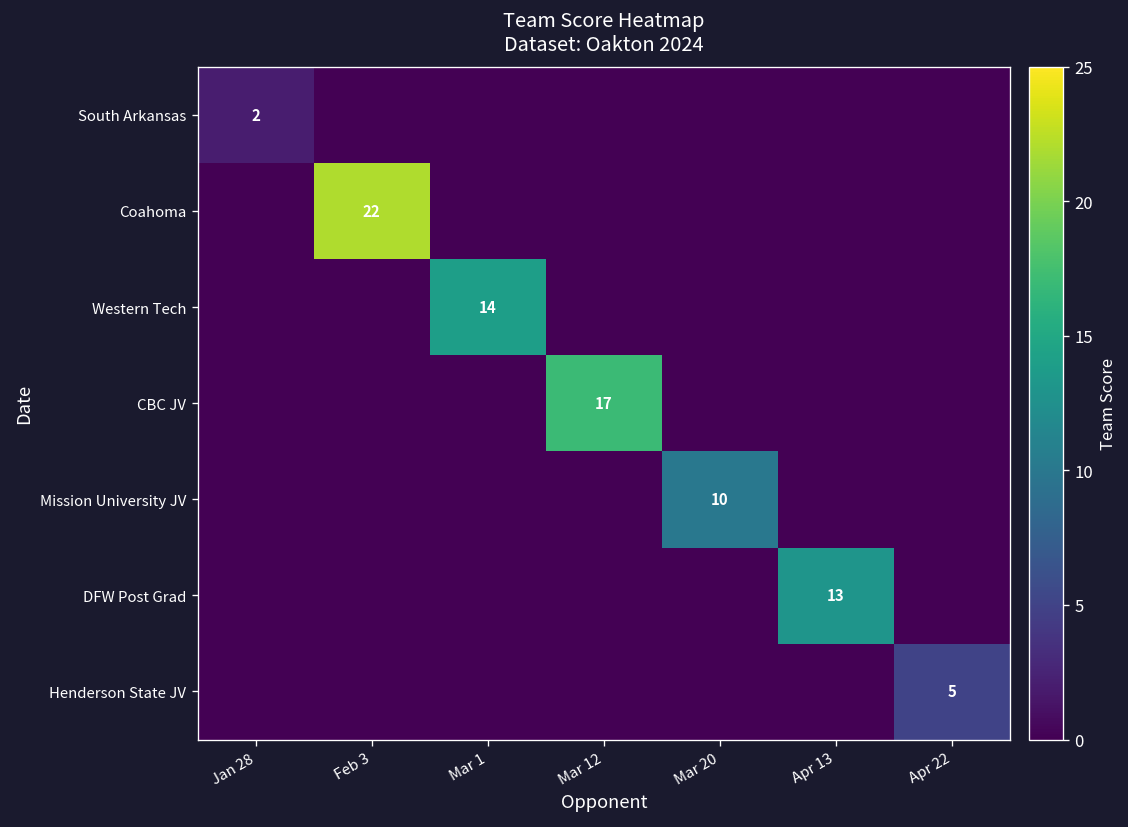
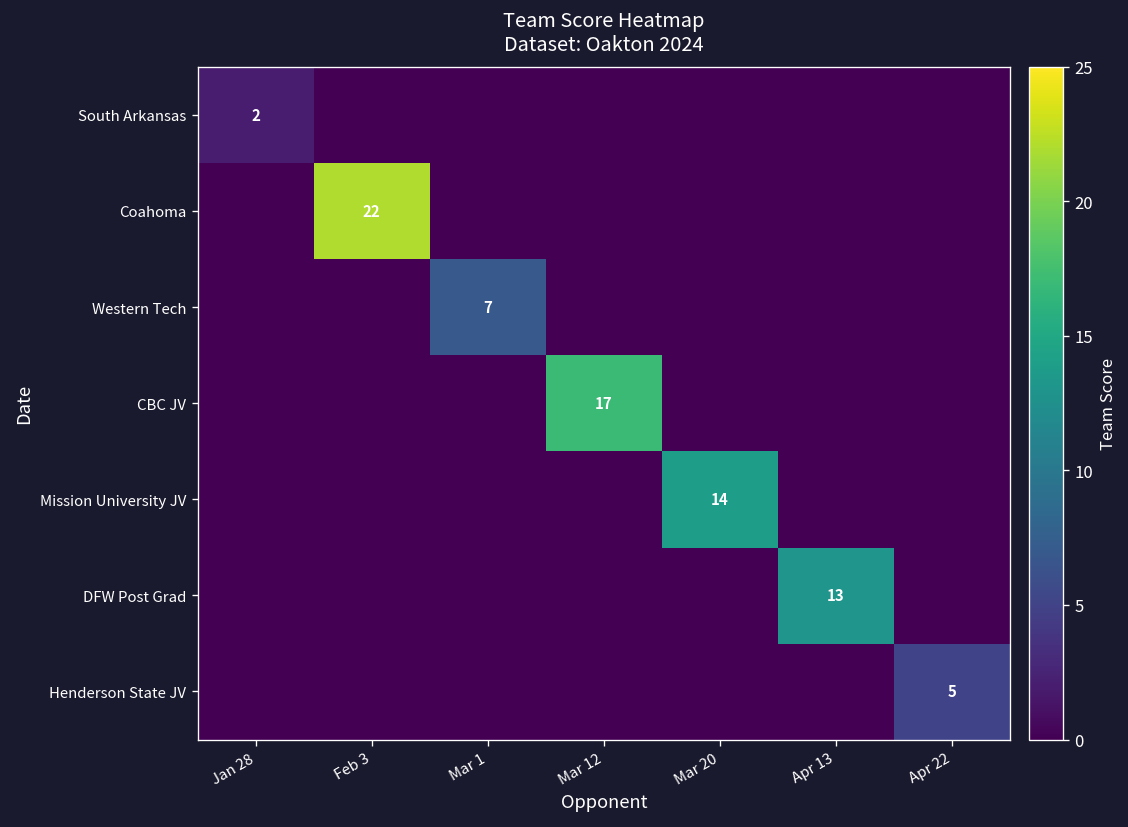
Western Tech, Mar 1: 14 -> 7
Mission University JV, Mar 20: 10 -> 14
